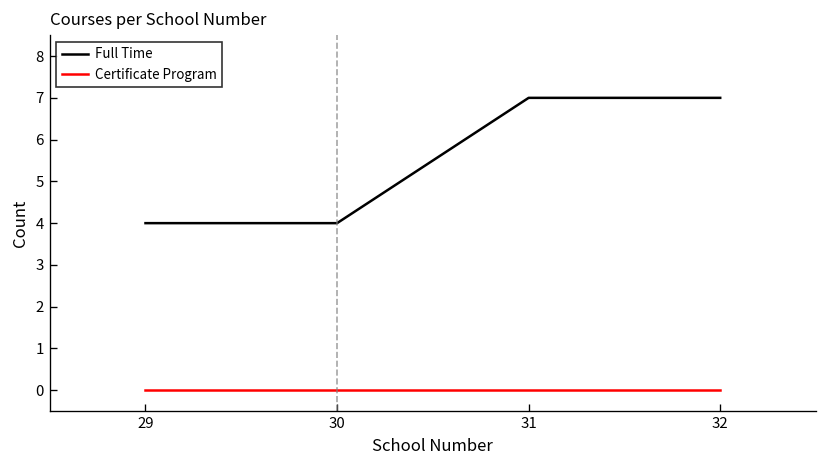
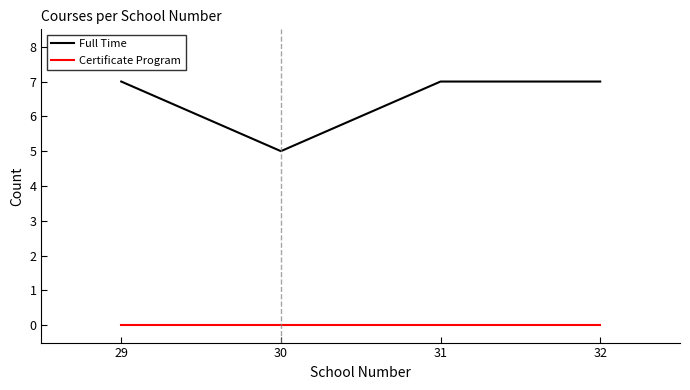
Full Time, 29: 4 -> 7
Full Time, 30: 4 -> 5
